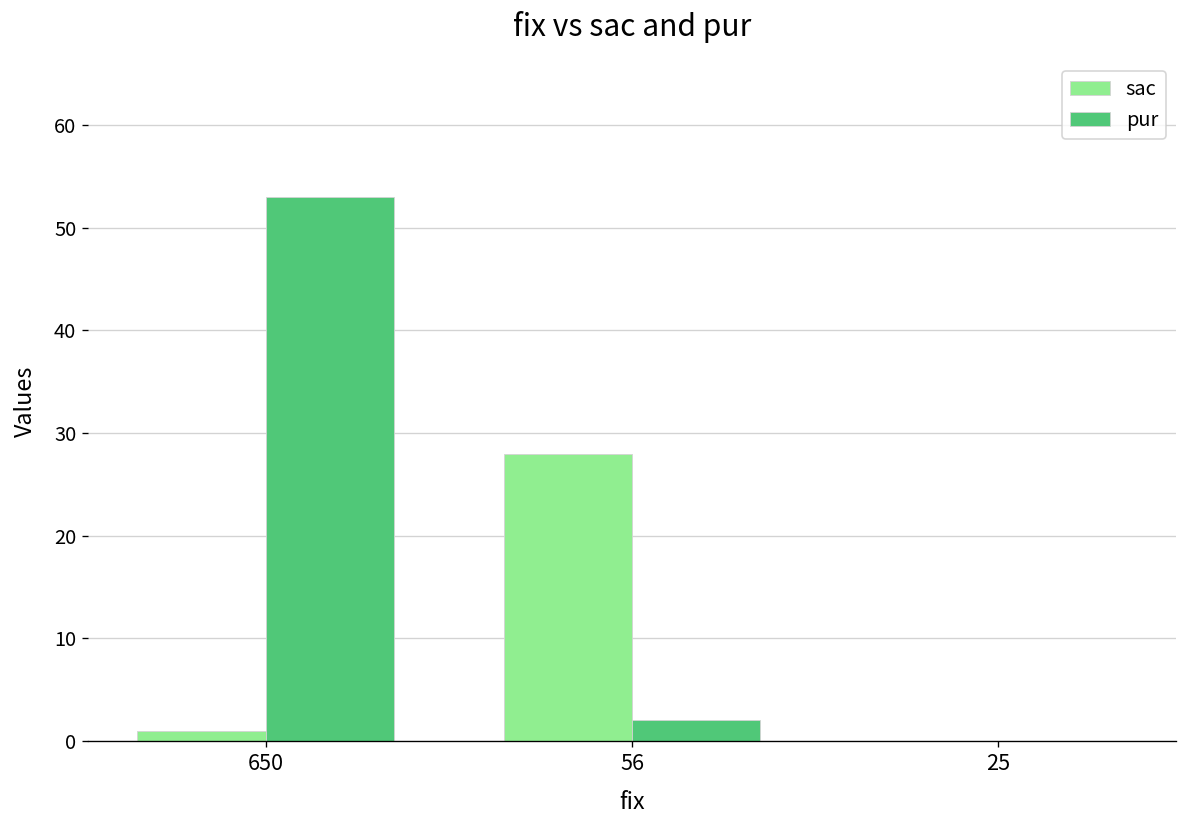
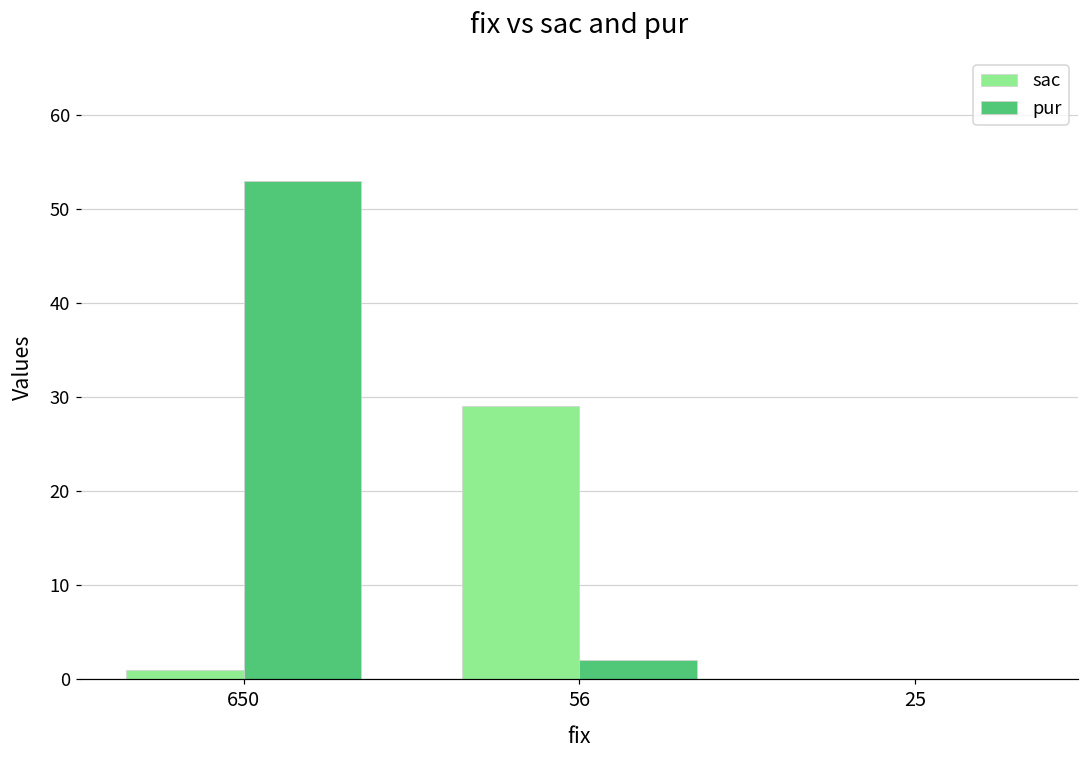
sac, 56: 28 -> 29
